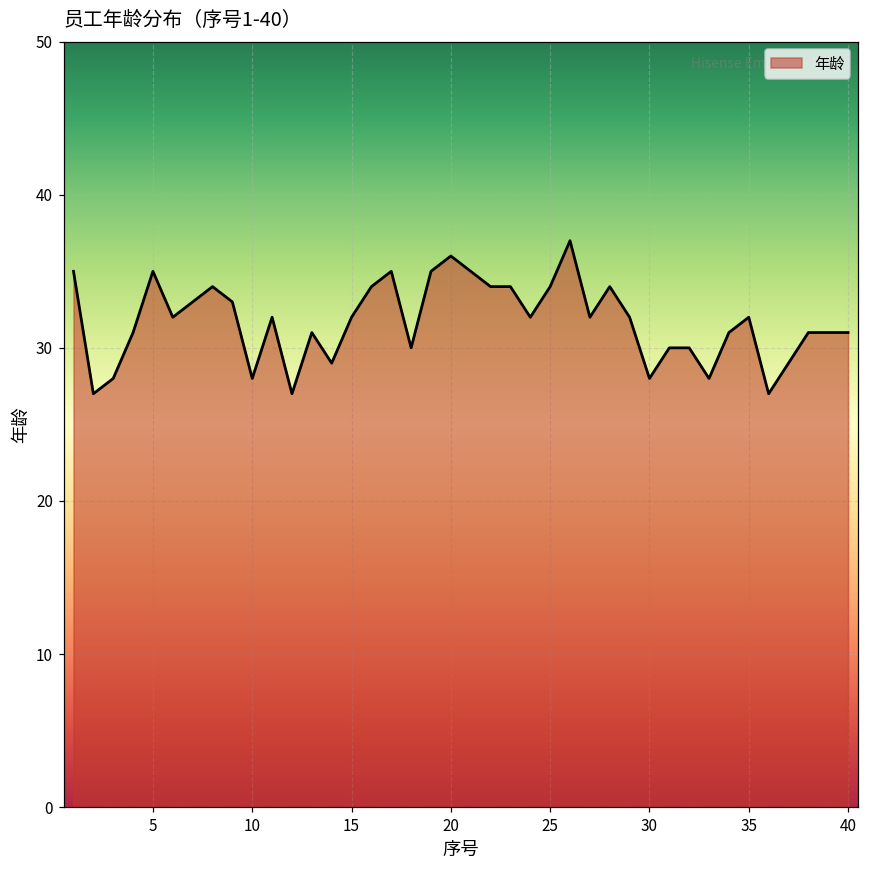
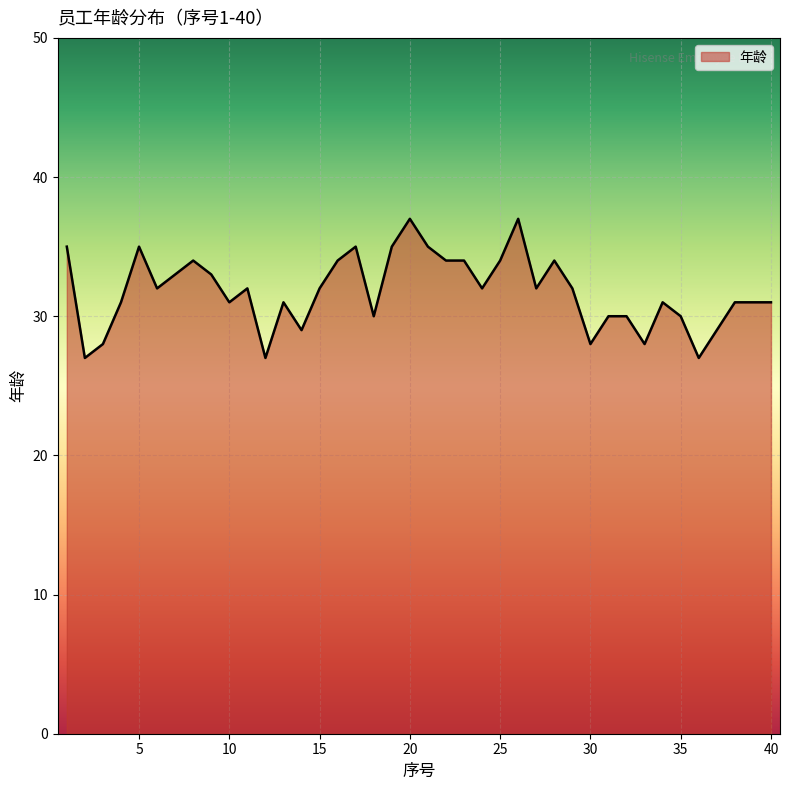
10: 28 -> 31
20: 36 -> 37
35: 32 -> 30
